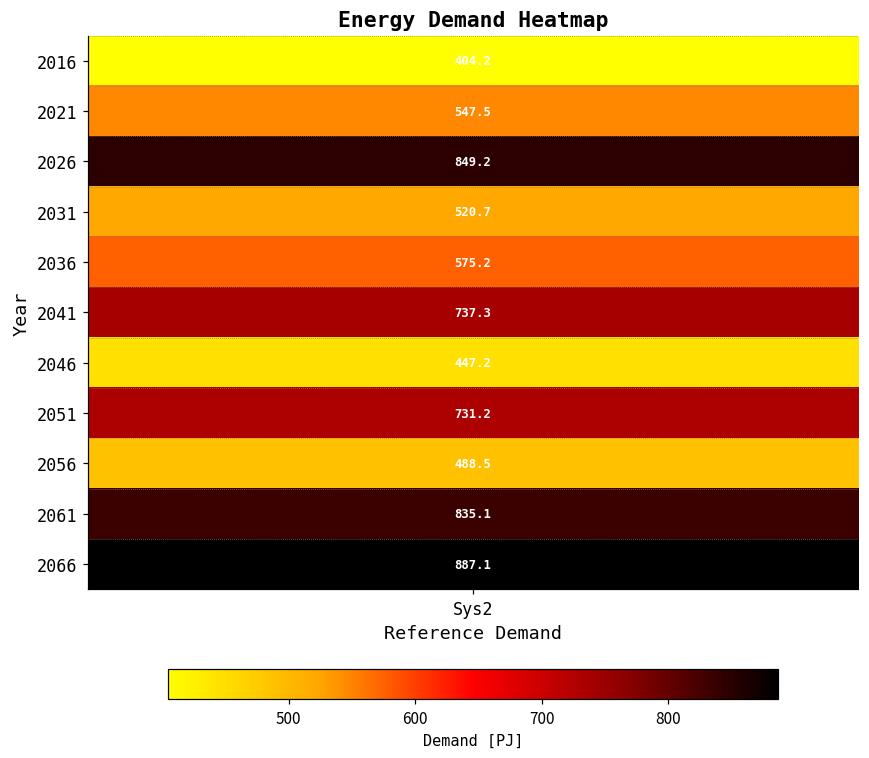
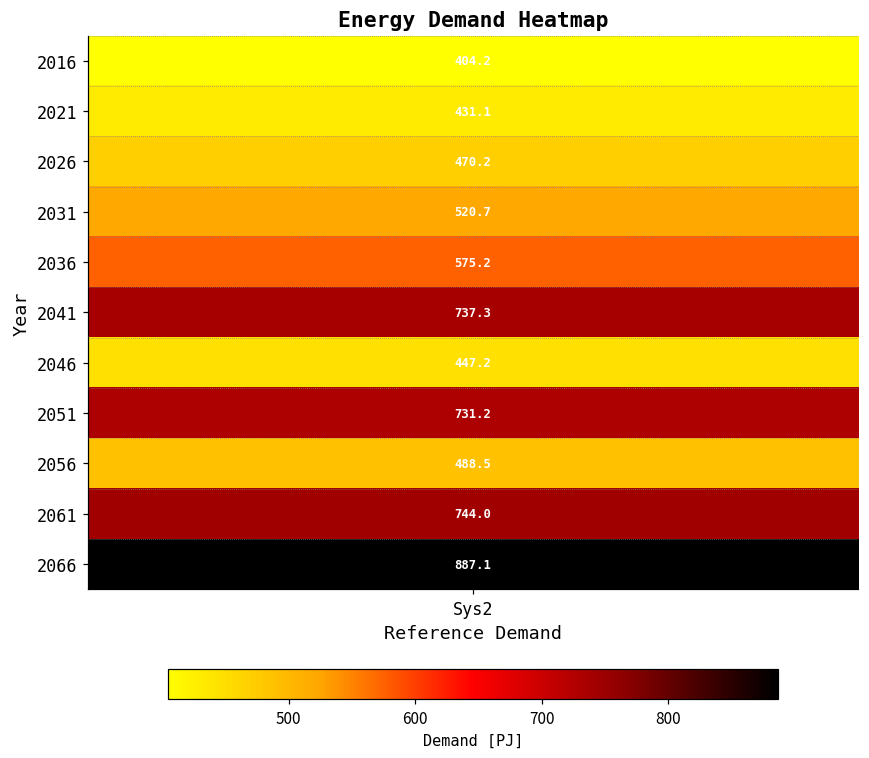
2021, Sys2: 547.5 -> 431.1
2026, Sys2: 849.2 -> 470.2
2061, Sys2: 835.1 -> 744.0
